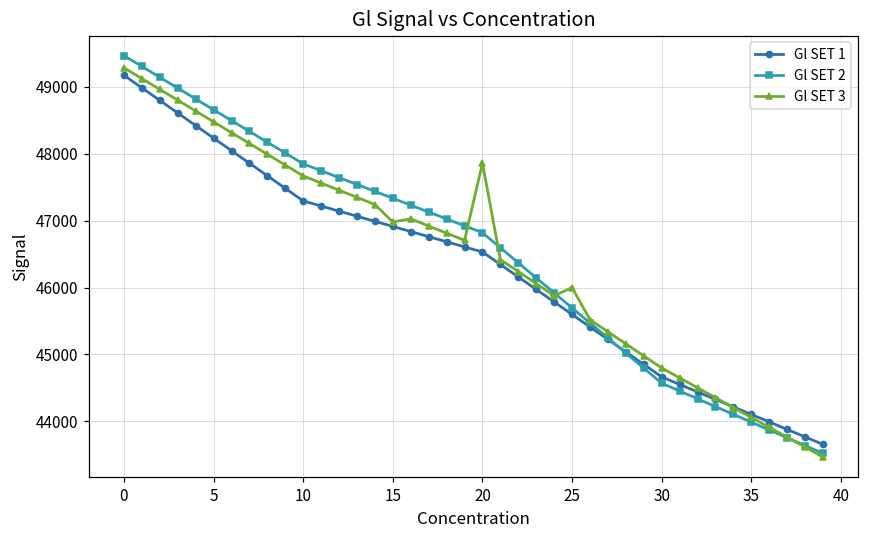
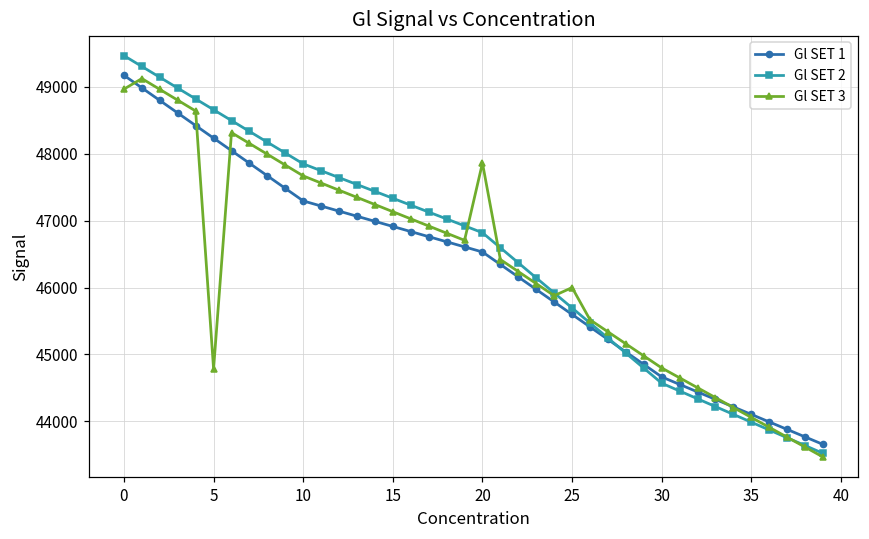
Gl SET 3, 0: 49300 -> 49000
Gl SET 3, 5: 48500 -> 44800
Gl SET 3, 15: 47000 -> 47100
